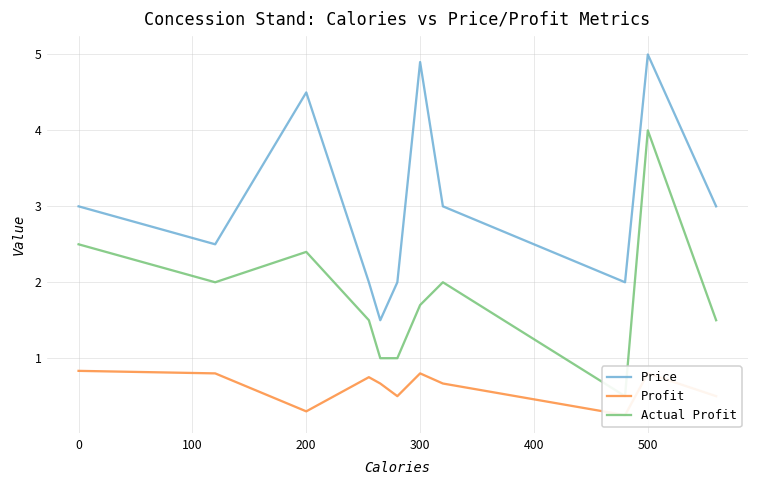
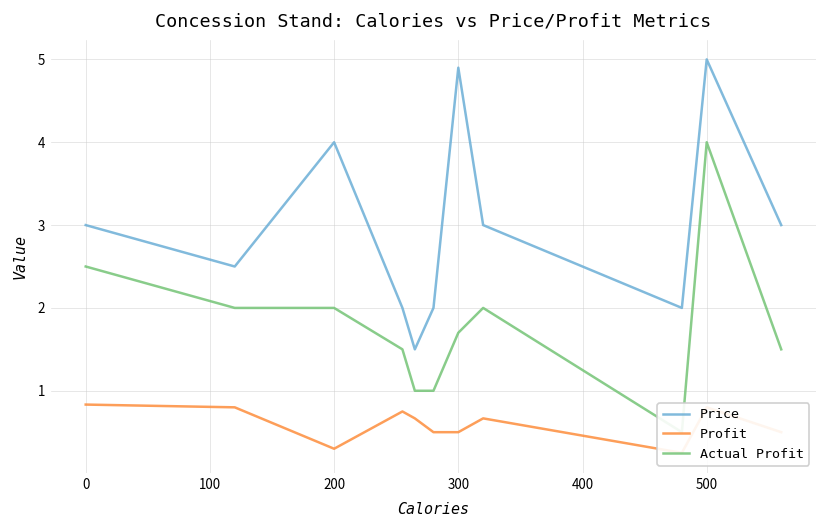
Price, 200: 4.5 -> 4.0
Actual Profit, 200: 2.4 -> 2.0
Profit, 300: 0.8 -> 0.5
